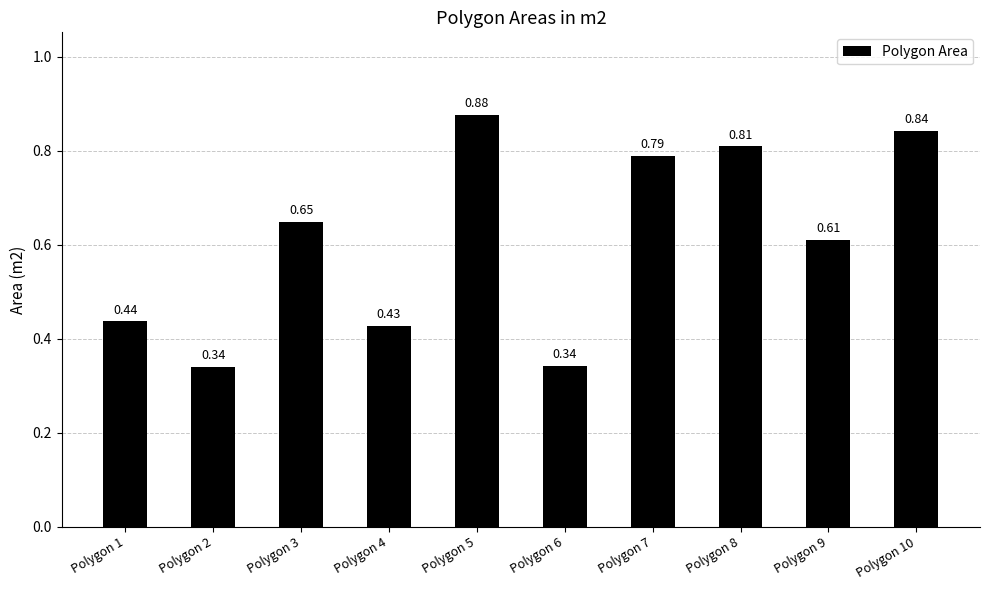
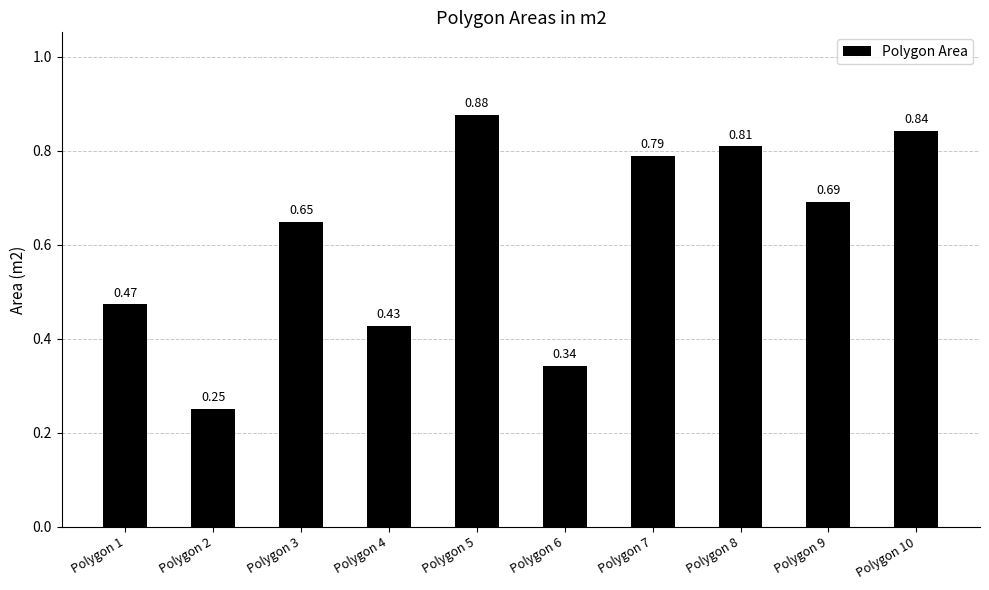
Polygon 1: 0.44 -> 0.47
Polygon 2: 0.34 -> 0.25
Polygon 9: 0.61 -> 0.69
